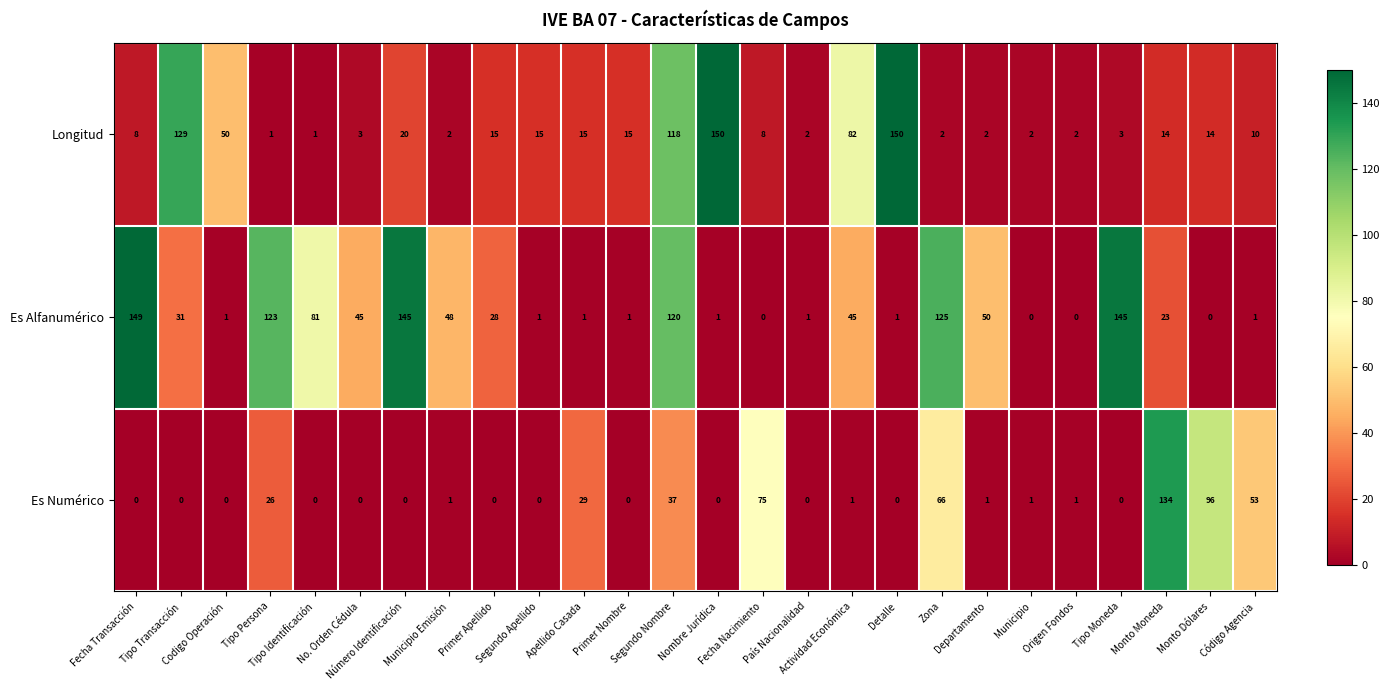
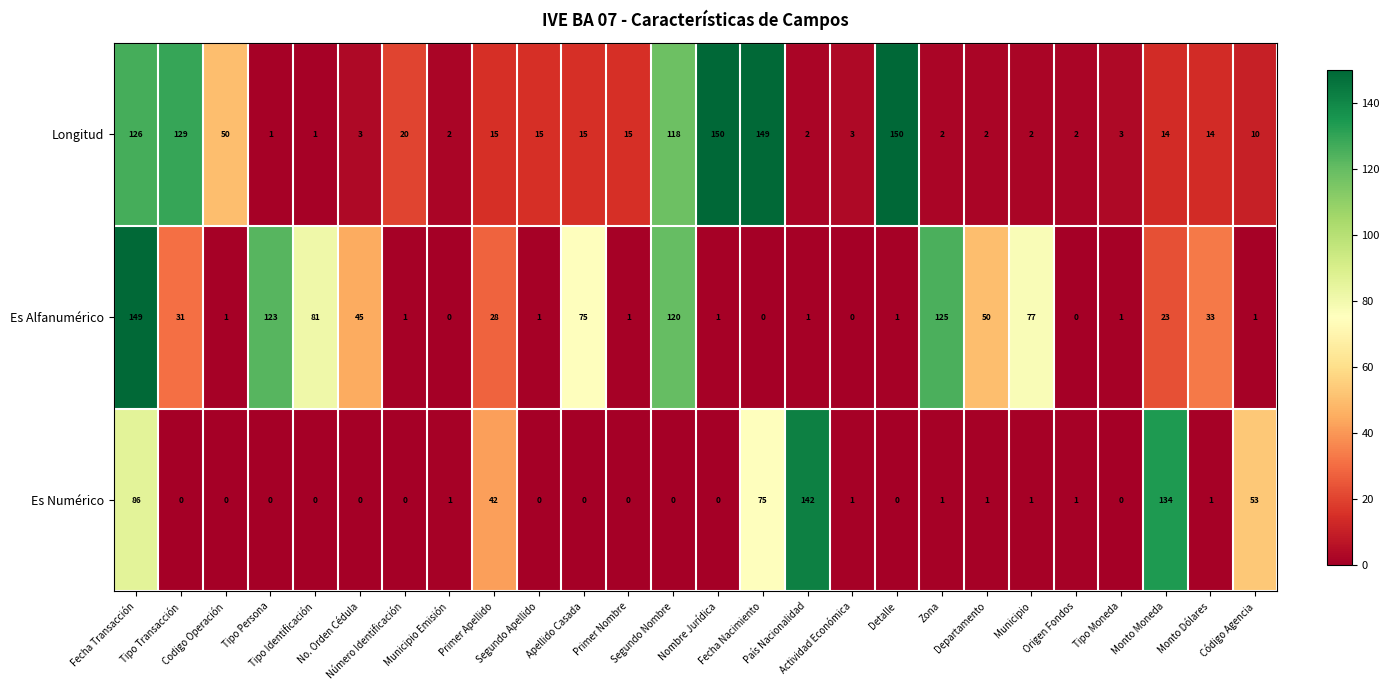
Longitud, Fecha Transacción: 8 -> 126
Longitud, Fecha Nacimiento: 8 -> 149
Longitud, Actividad Económica: 82 -> 3
Es Alfanumérico, Número Identificación: 145 -> 1
Es Alfanumérico, Municipio Emisión: 48 -> 0
Es Alfanumérico, Apellido Casada: 1 -> 75
Es Alfanumérico, Actividad Económica: 45 -> 0
Es Alfanumérico, Municipio: 0 -> 77
Es Alfanumérico, Tipo Moneda: 145 -> 1
Es Alfanumérico, Monto Dólares: 0 -> 33
Es Numérico, Fecha Transacción: 0 -> 86
Es Numérico, Tipo Persona: 26 -> 0
Es Numérico, Primer Apellido: 0 -> 42
Es Numérico, Apellido Casada: 29 -> 0
Es Numérico, Segundo Nombre: 37 -> 0
Es Numérico, País Nacionalidad: 0 -> 142
Es Numérico, Zona: 66 -> 1
Es Numérico, Monto Dólares: 96 -> 1
